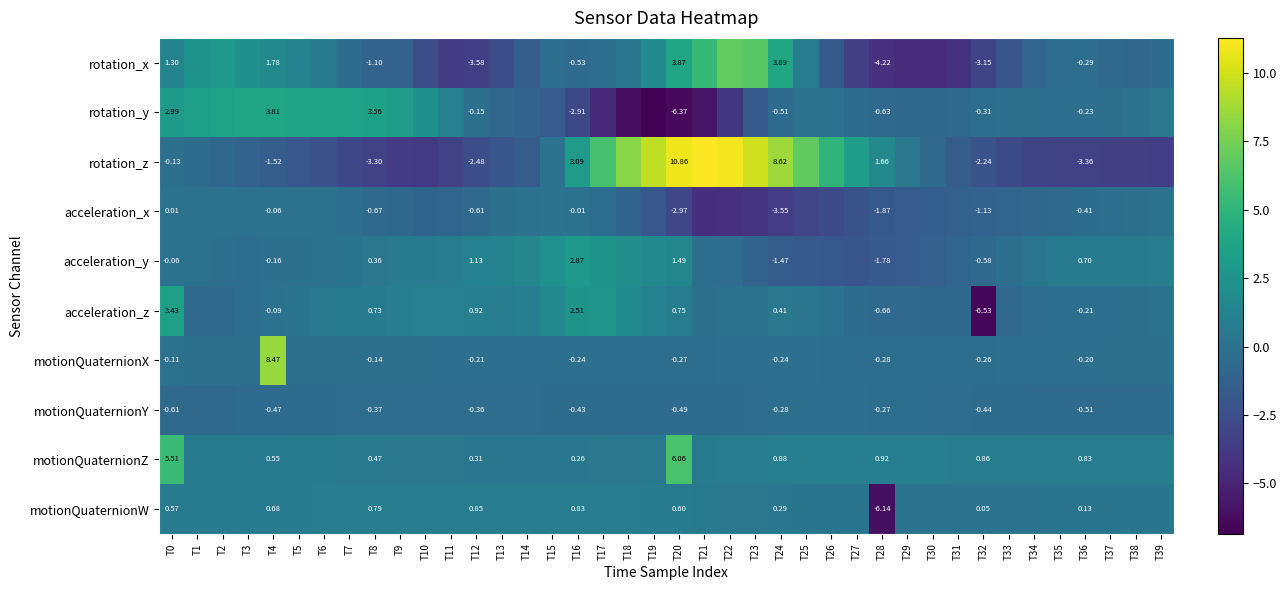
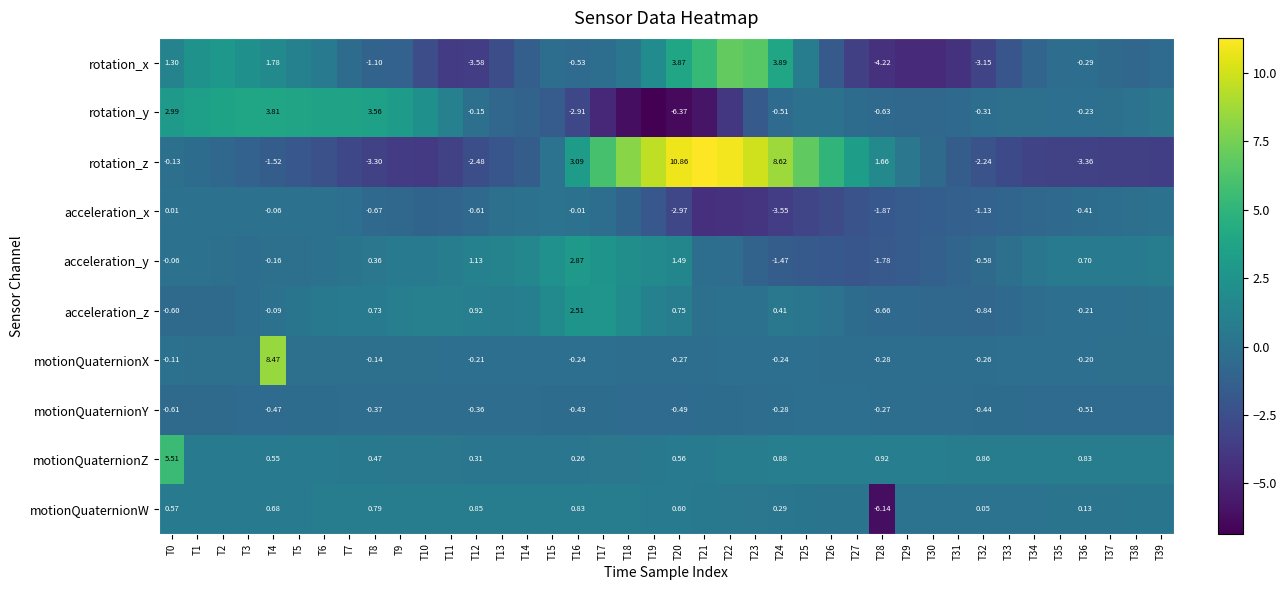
acceleration_z, T0: 3.43 -> -0.60
acceleration_z, T32: -6.53 -> -0.84
motionQuaternionZ, T20: 6.06 -> 0.56
